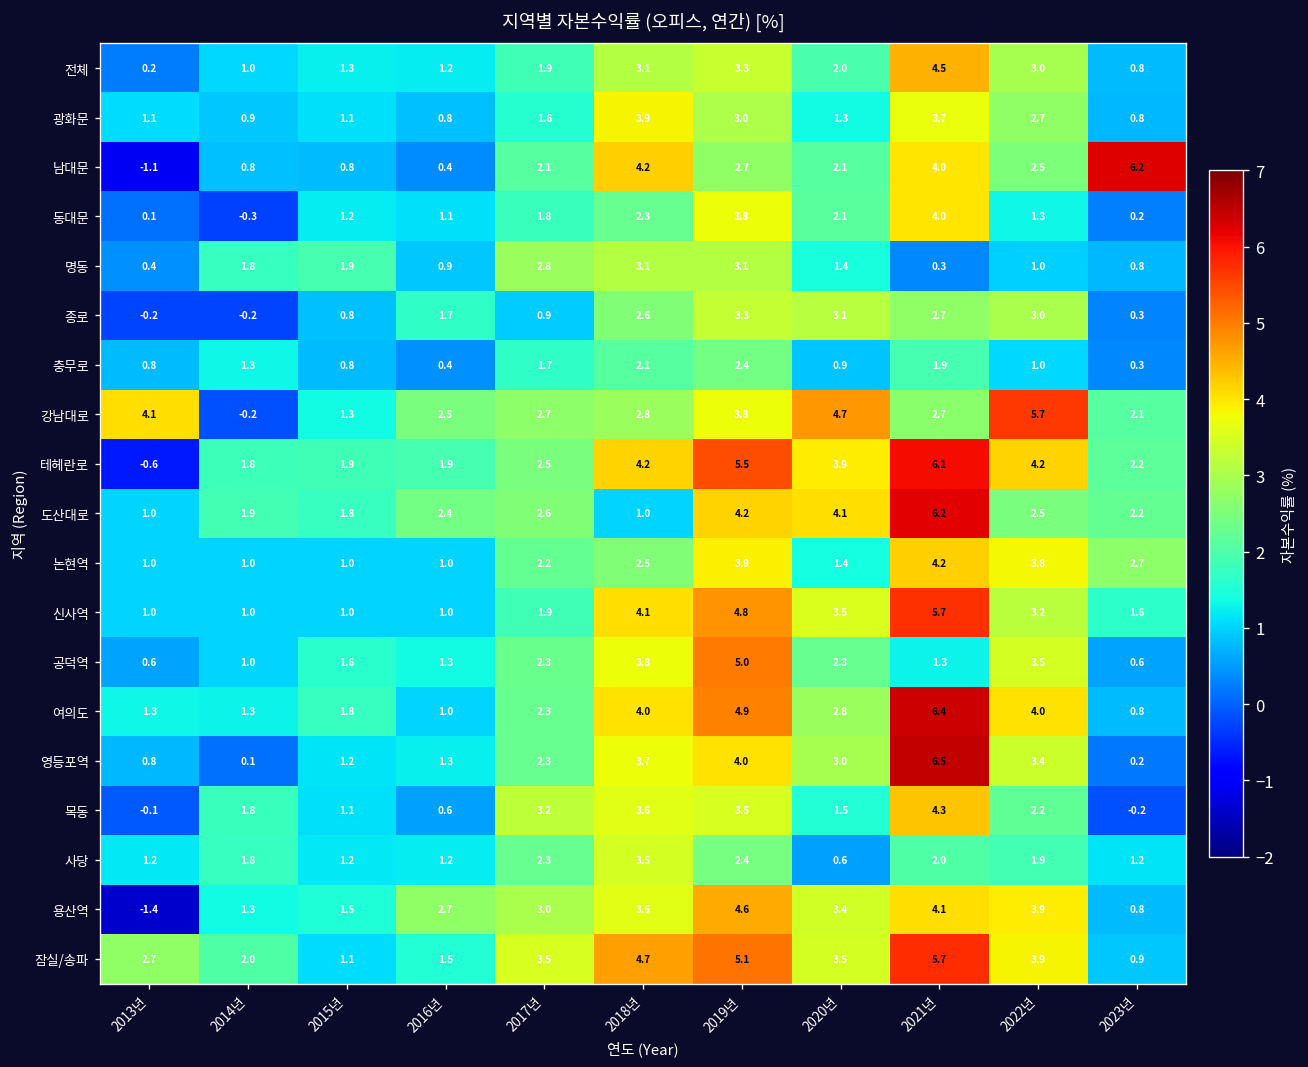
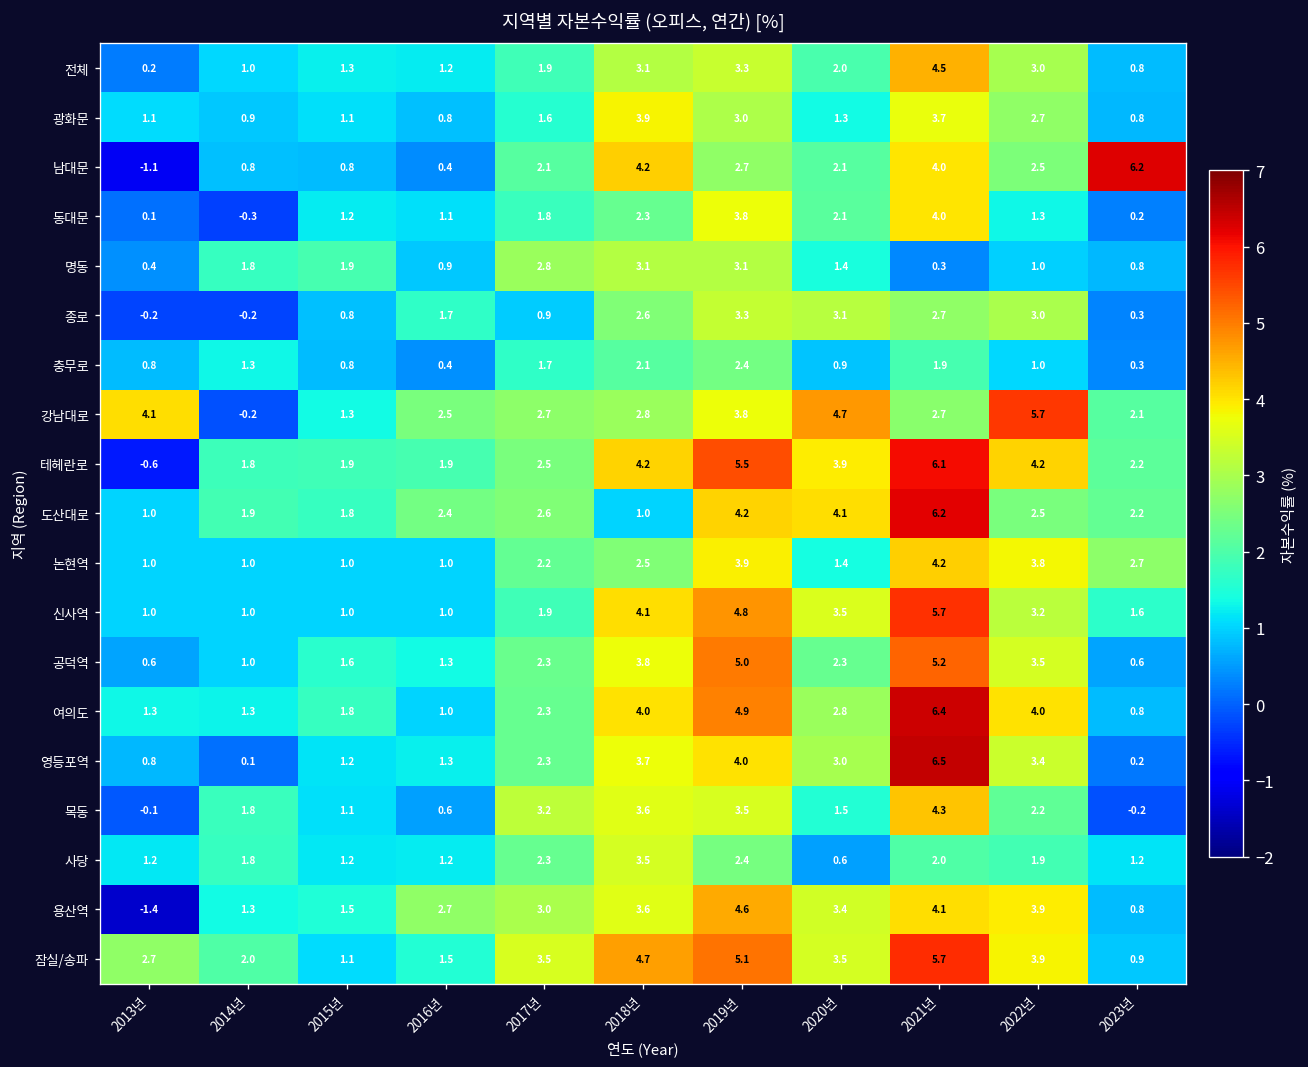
공덕역, 2021년: 1.3 -> 5.2
